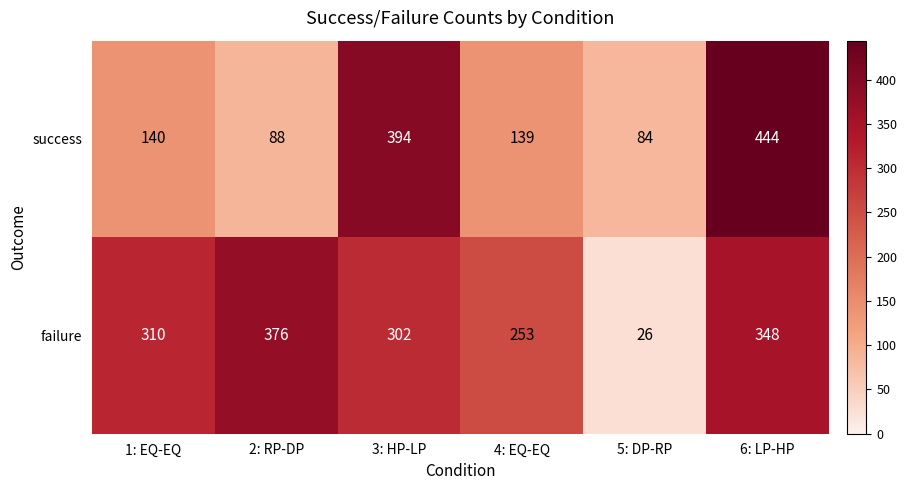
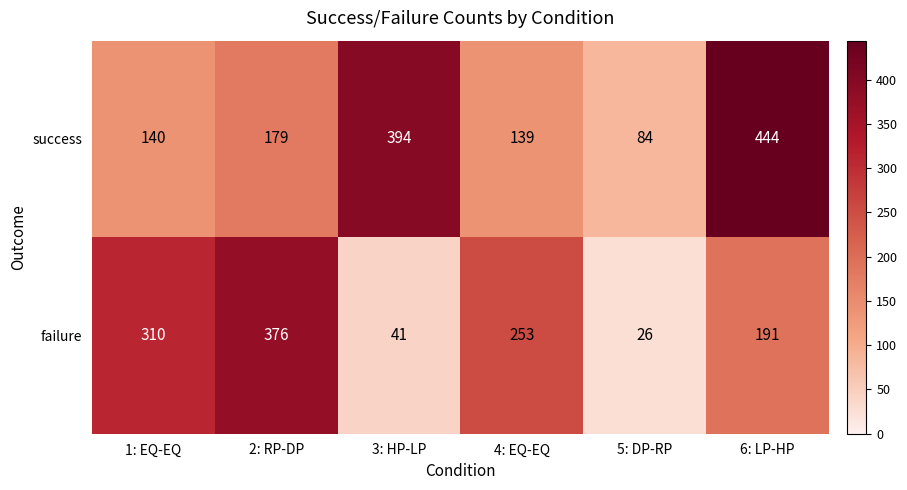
success, 2: RP-DP: 88 -> 179
failure, 3: HP-LP: 302 -> 41
failure, 6: LP-HP: 348 -> 191
